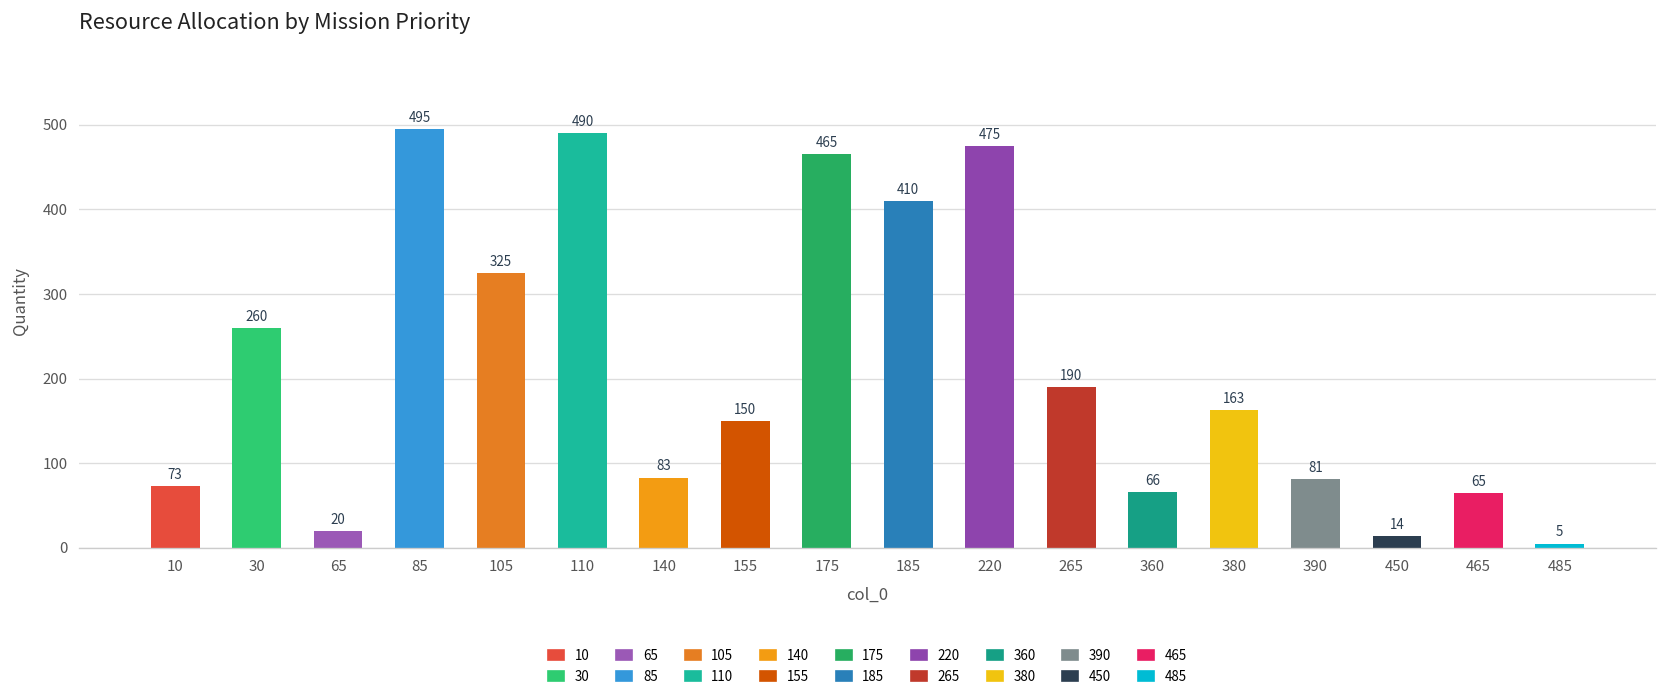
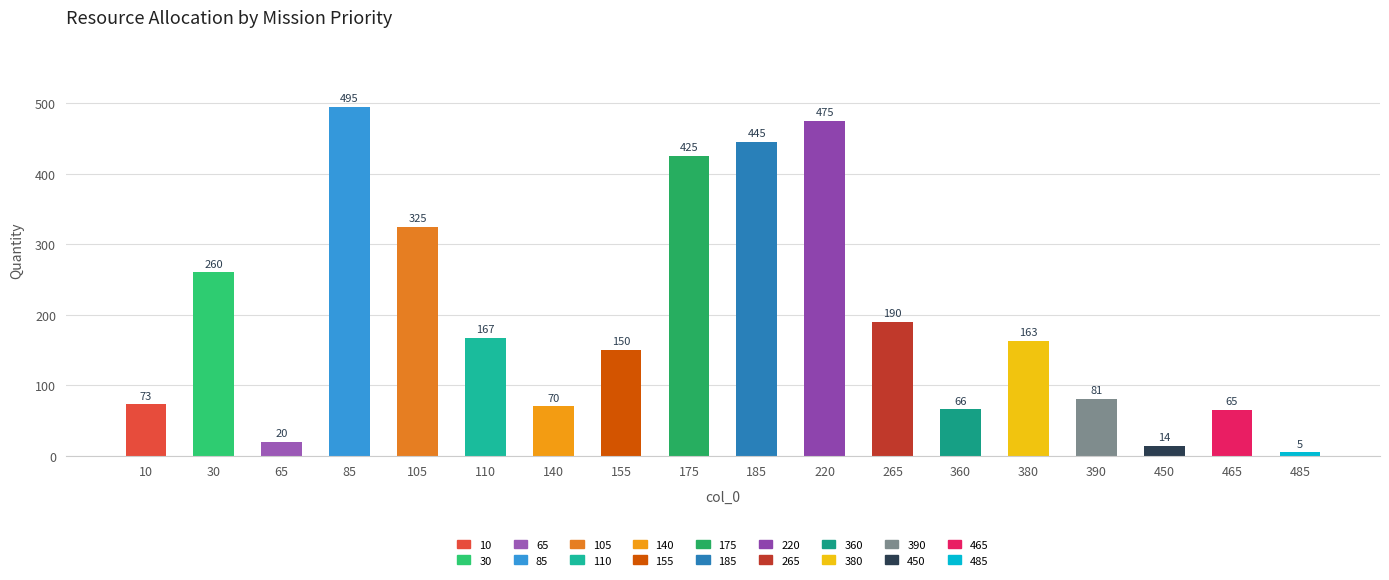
110: 490 -> 167
140: 83 -> 70
175: 465 -> 425
185: 410 -> 445
